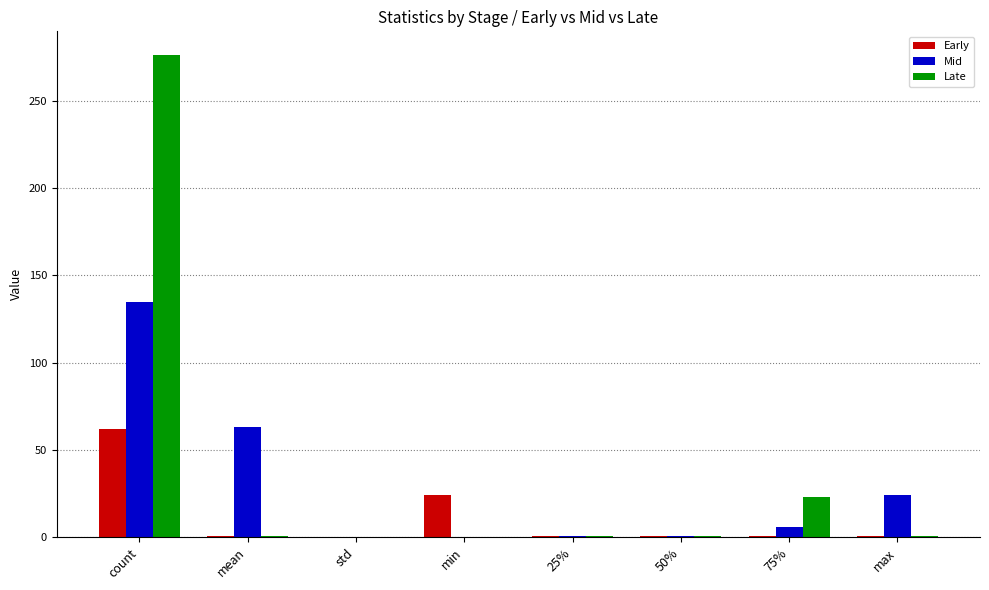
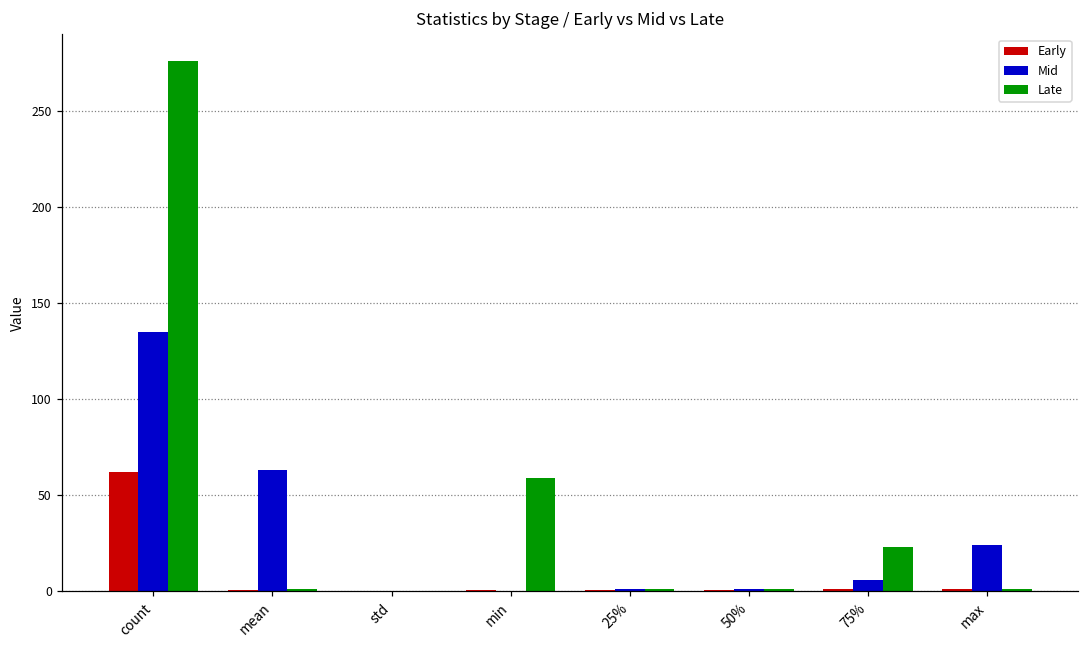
Early, min: 24 -> 0
Late, min: 0 -> 59
